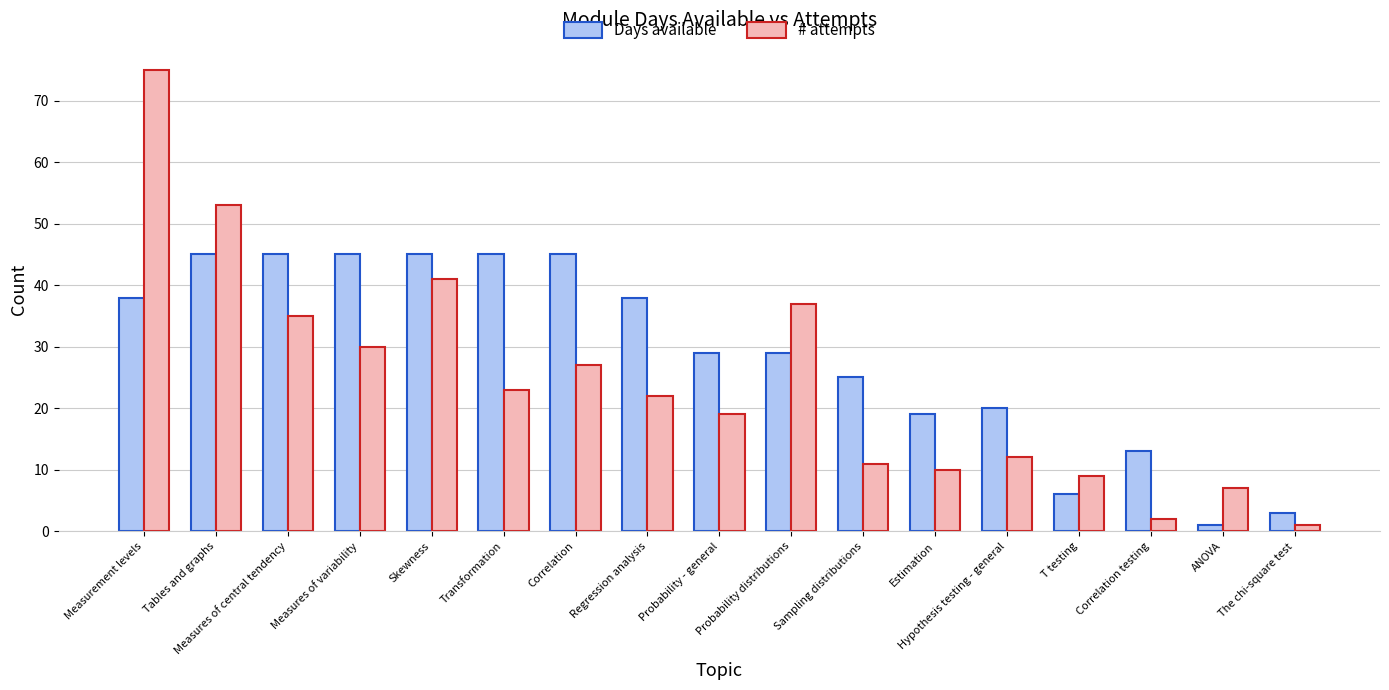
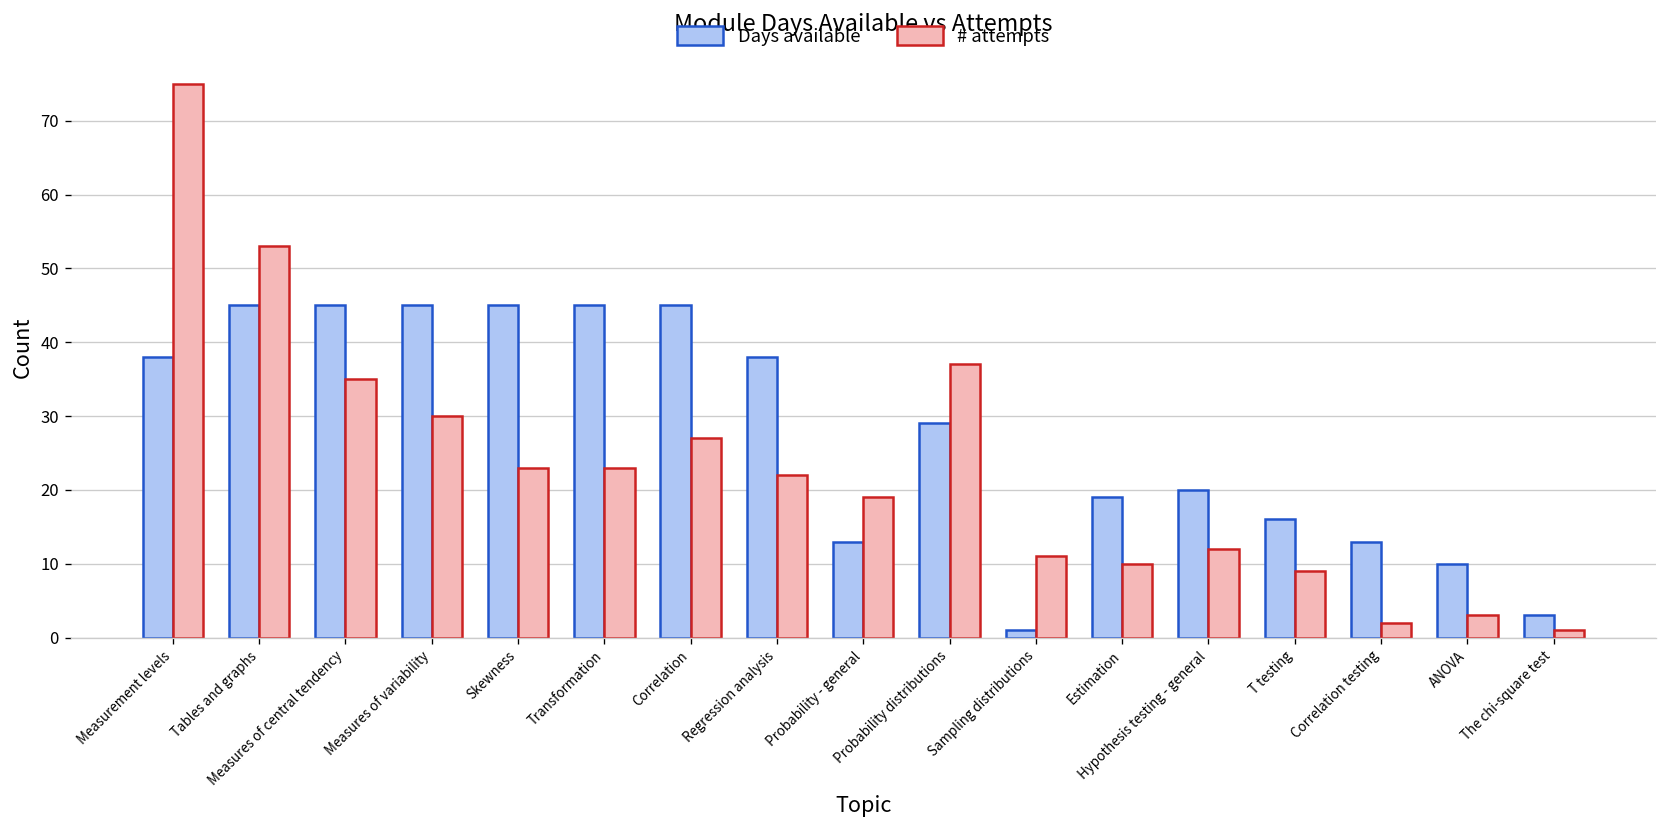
# attempts, Skewness: 41 -> 23
Days available, Probability - general: 29 -> 13
Days available, Sampling distributions: 25 -> 1
Days available, T testing: 6 -> 16
Days available, ANOVA: 1 -> 10
# attempts, ANOVA: 7 -> 3
